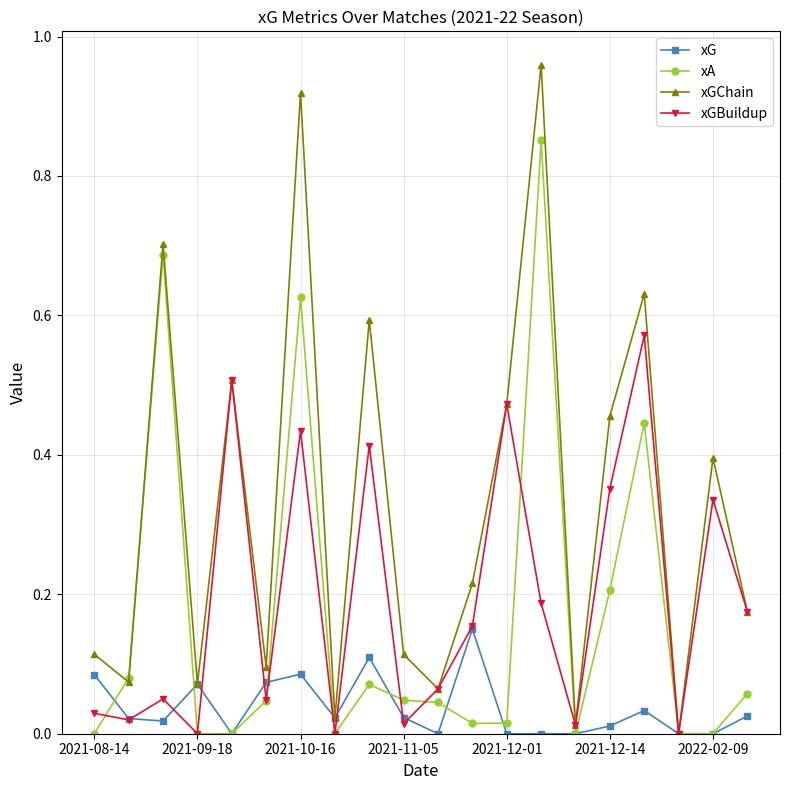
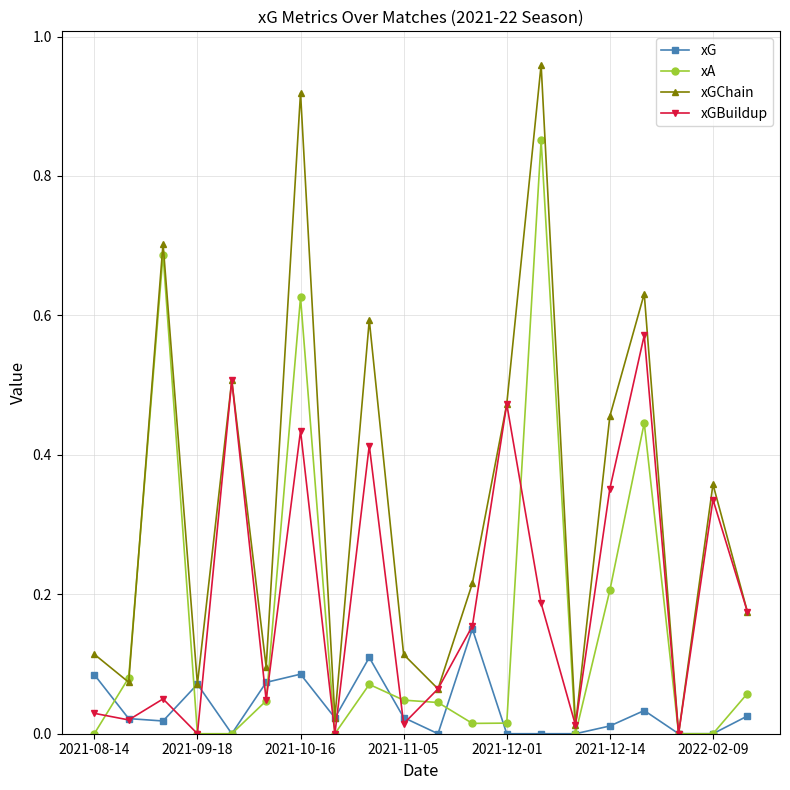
xGChain, 2022-02-09: 0.40 -> 0.36
